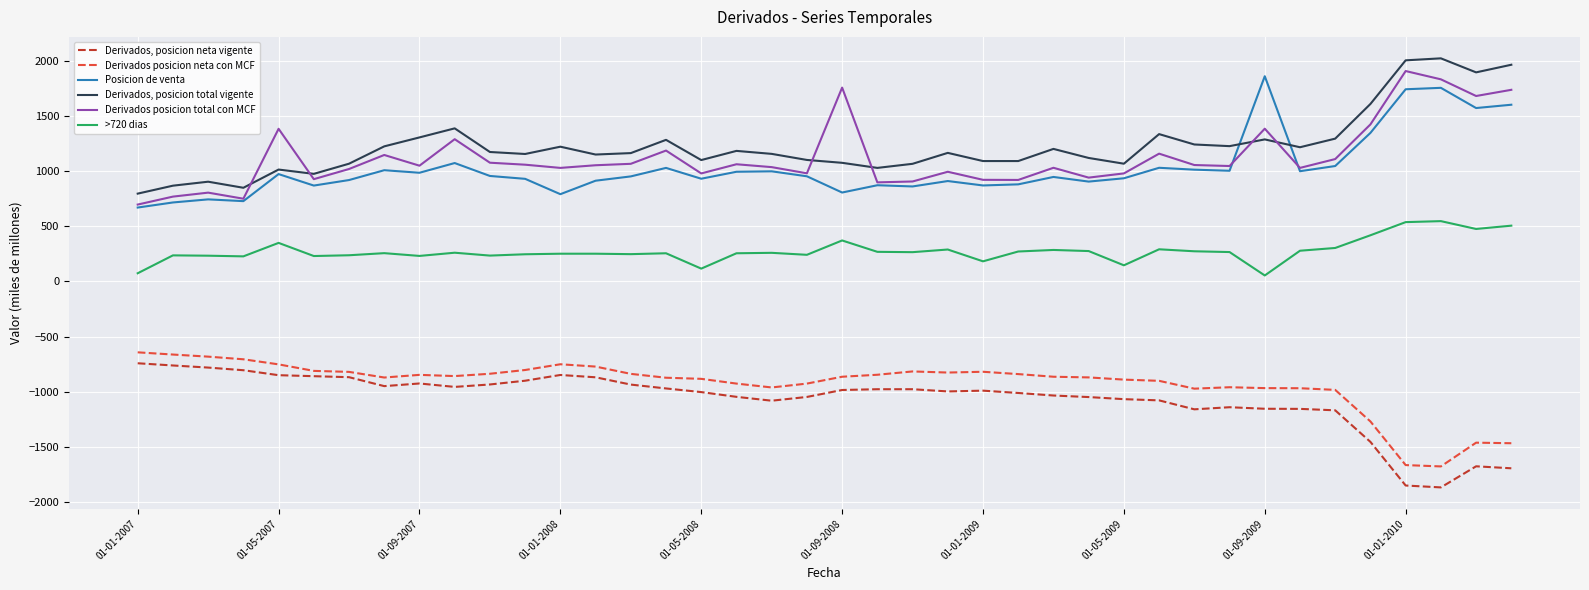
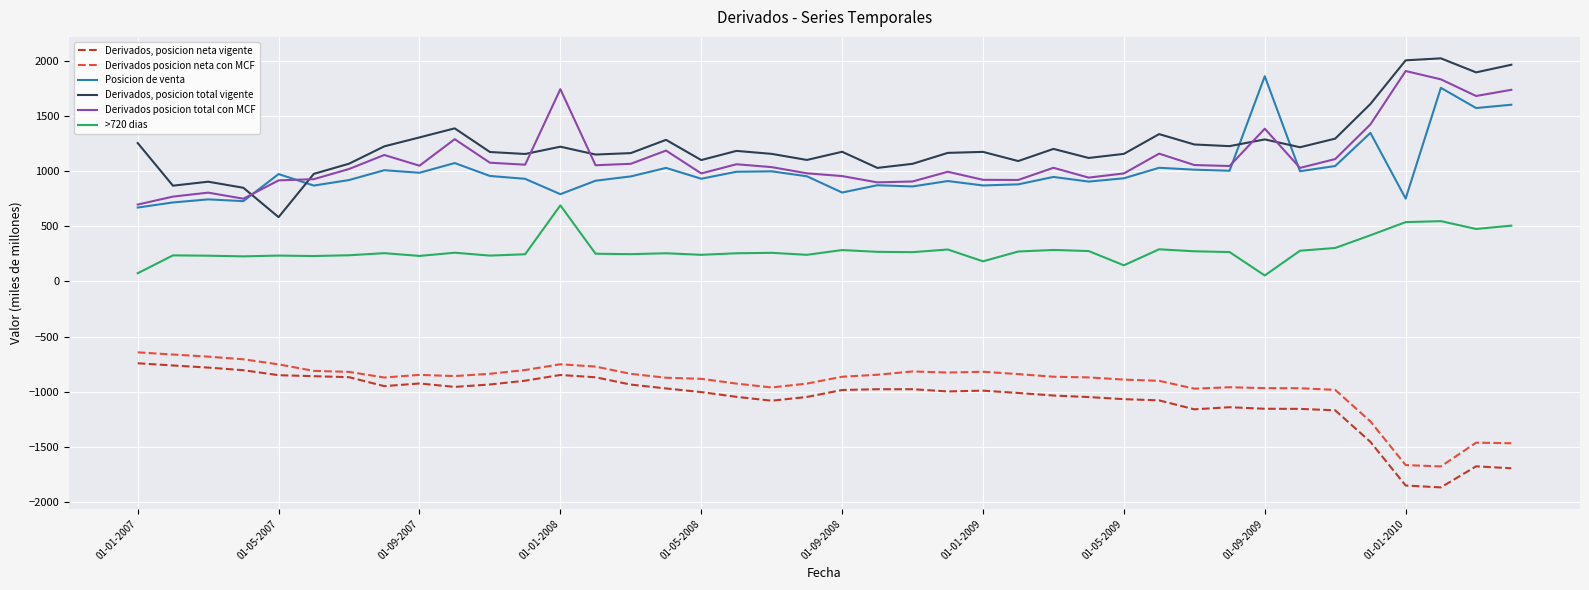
Derivados, posicion total vigente, 01-01-2007: 800 -> 1250
Derivados, posicion total vigente, 01-05-2007: 1010 -> 580
Derivados posicion total con MCF, 01-05-2007: 1380 -> 920
>720 dias, 01-05-2007: 350 -> 230
Derivados posicion total con MCF, 01-01-2008: 1030 -> 1740
>720 dias, 01-01-2008: 250 -> 690
>720 dias, 01-05-2008: 120 -> 240
Derivados, posicion total vigente, 01-09-2008: 1070 -> 1170
Derivados posicion total con MCF, 01-09-2008: 1760 -> 950
>720 dias, 01-09-2008: 370 -> 280
Derivados, posicion total vigente, 01-01-2009: 1090 -> 1170
Derivados, posicion total vigente, 01-05-2009: 1070 -> 1160
Posicion de venta, 01-01-2010: 1740 -> 750
